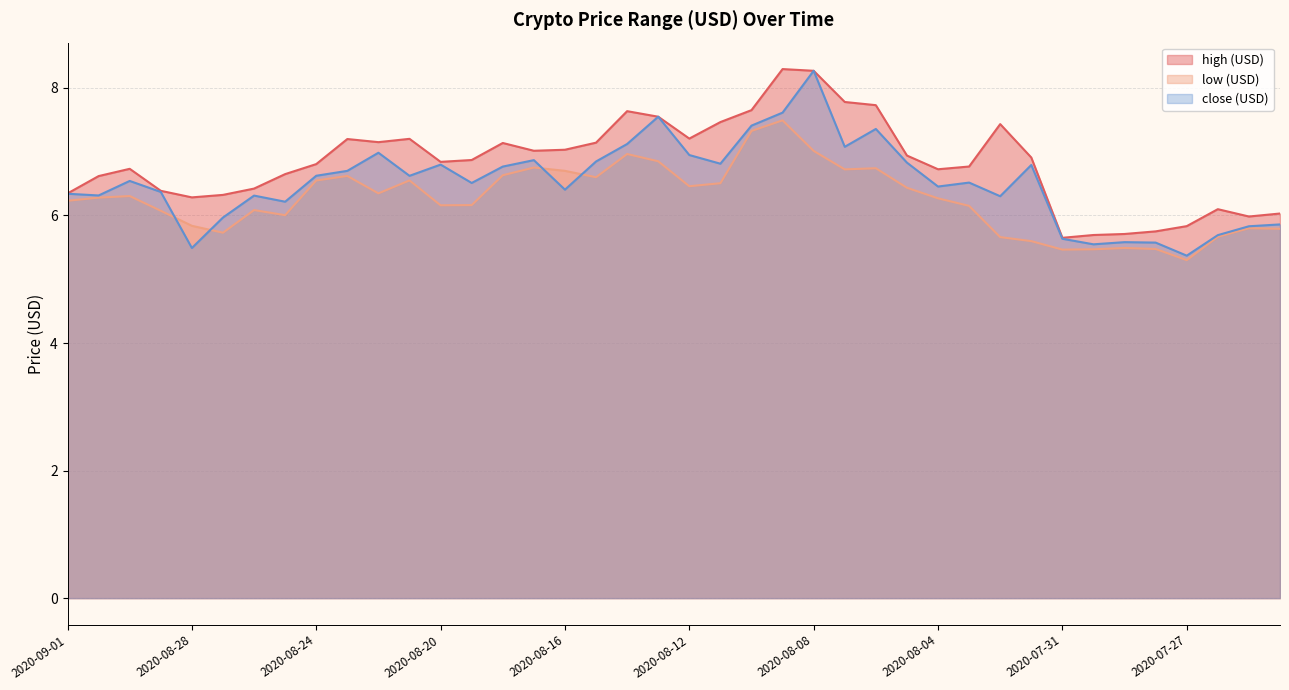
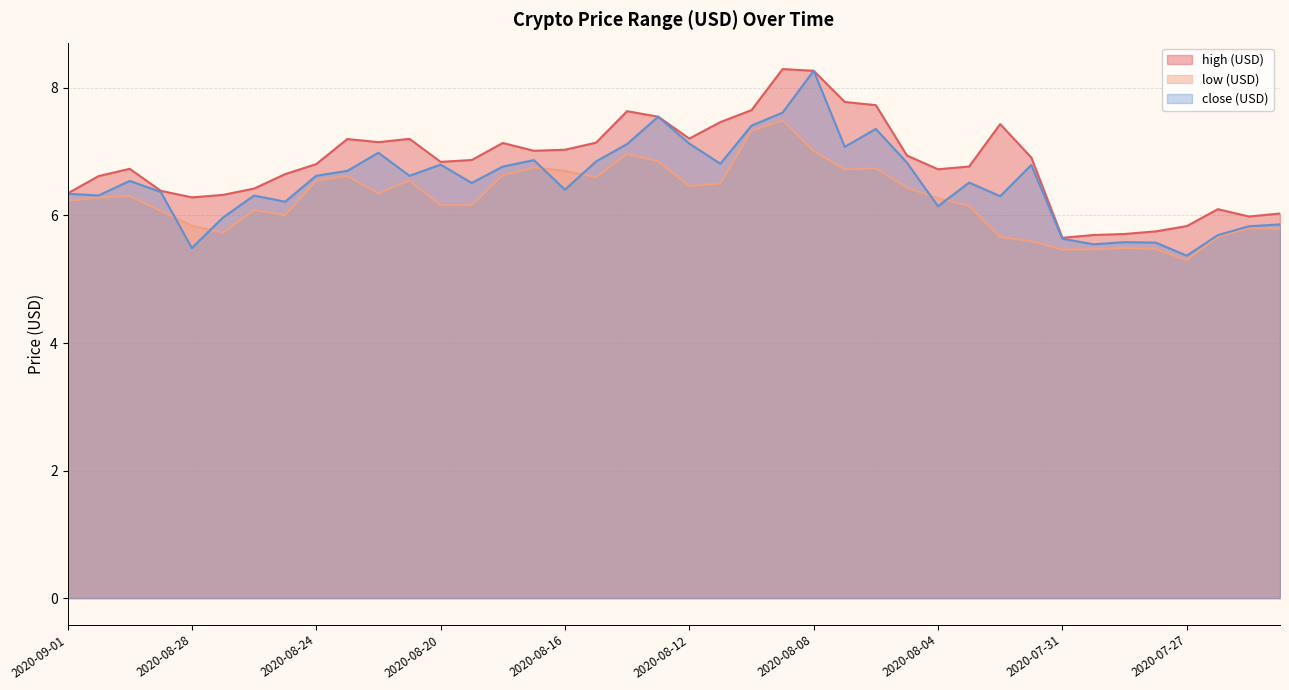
close (USD), 2020-08-12: 6.9 -> 7.1
close (USD), 2020-08-04: 6.5 -> 6.1
